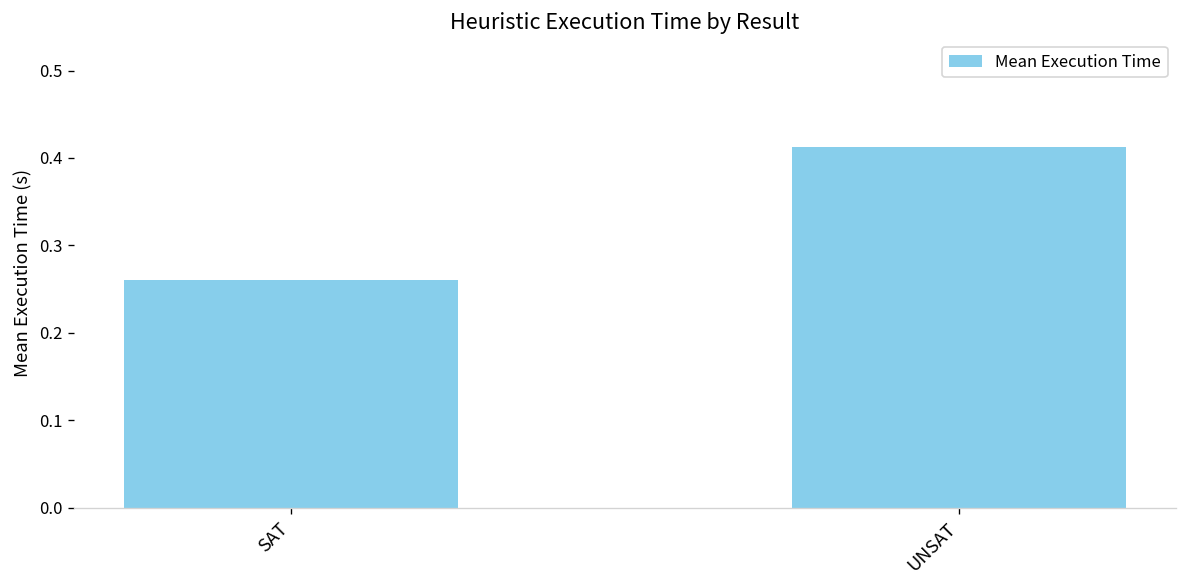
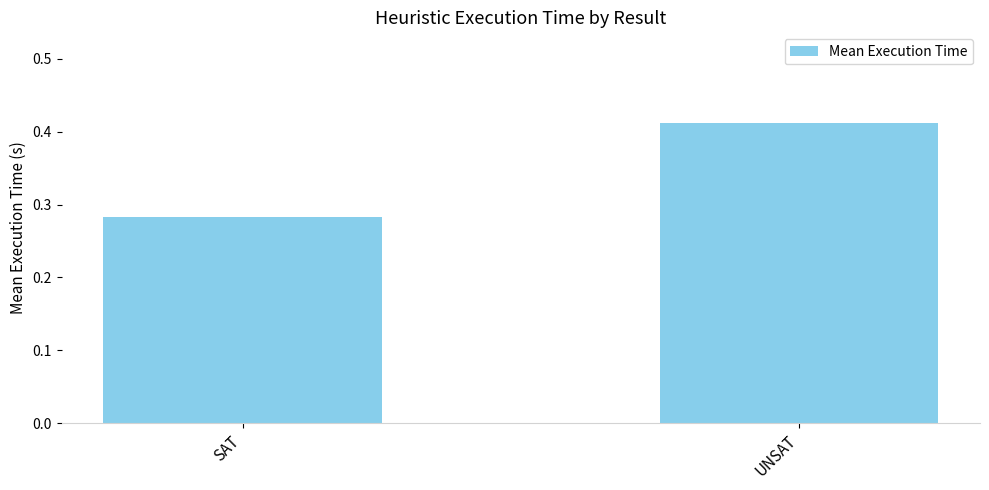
SAT: 0.26 -> 0.28
